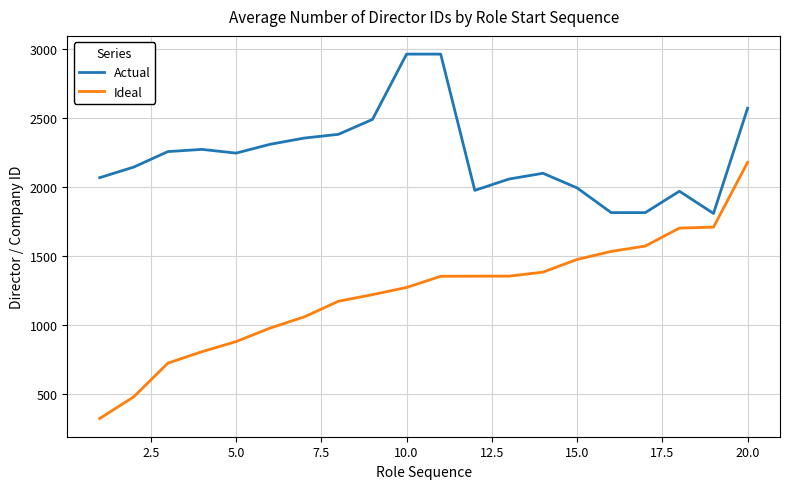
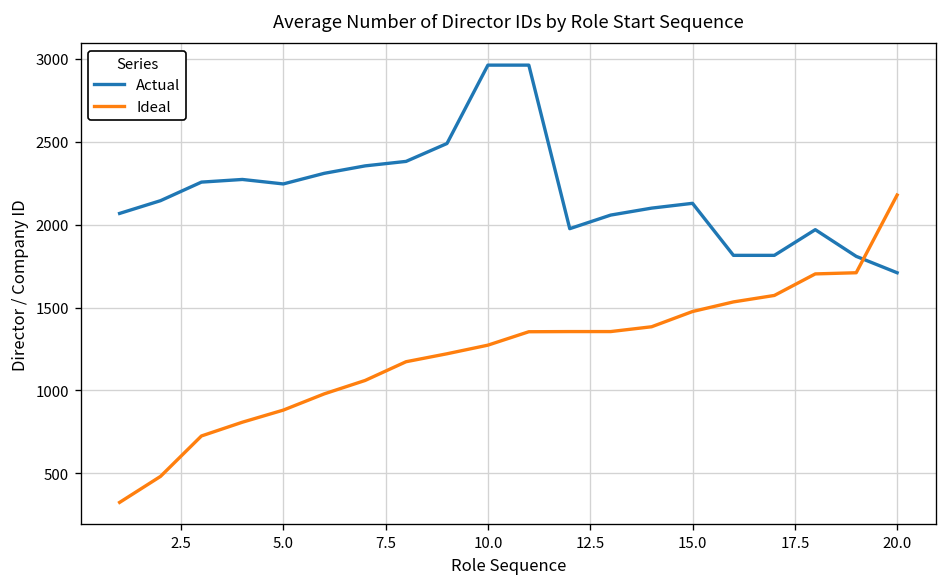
Actual, 15.0: 1990 -> 2130
Actual, 20.0: 2570 -> 1710
